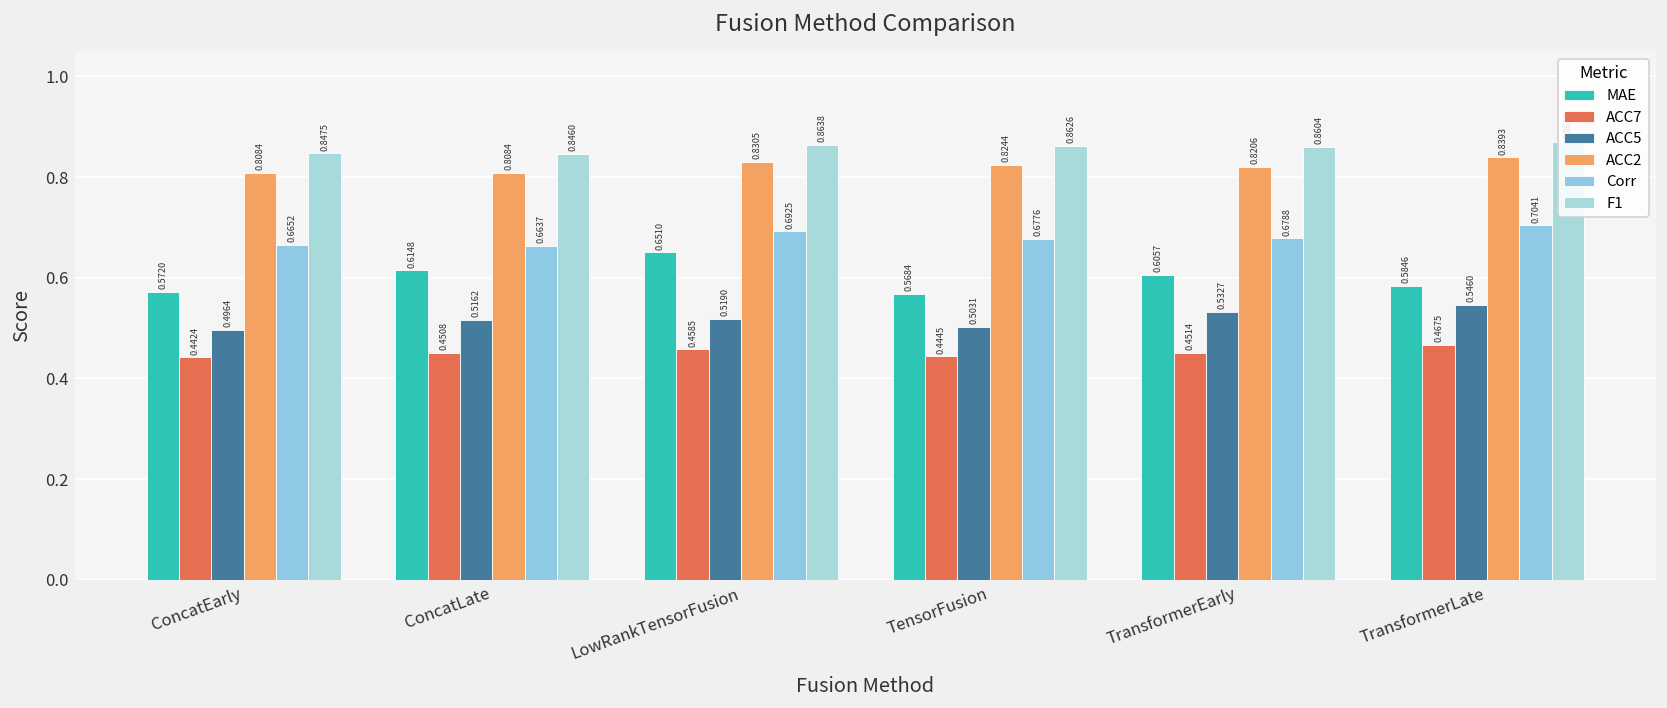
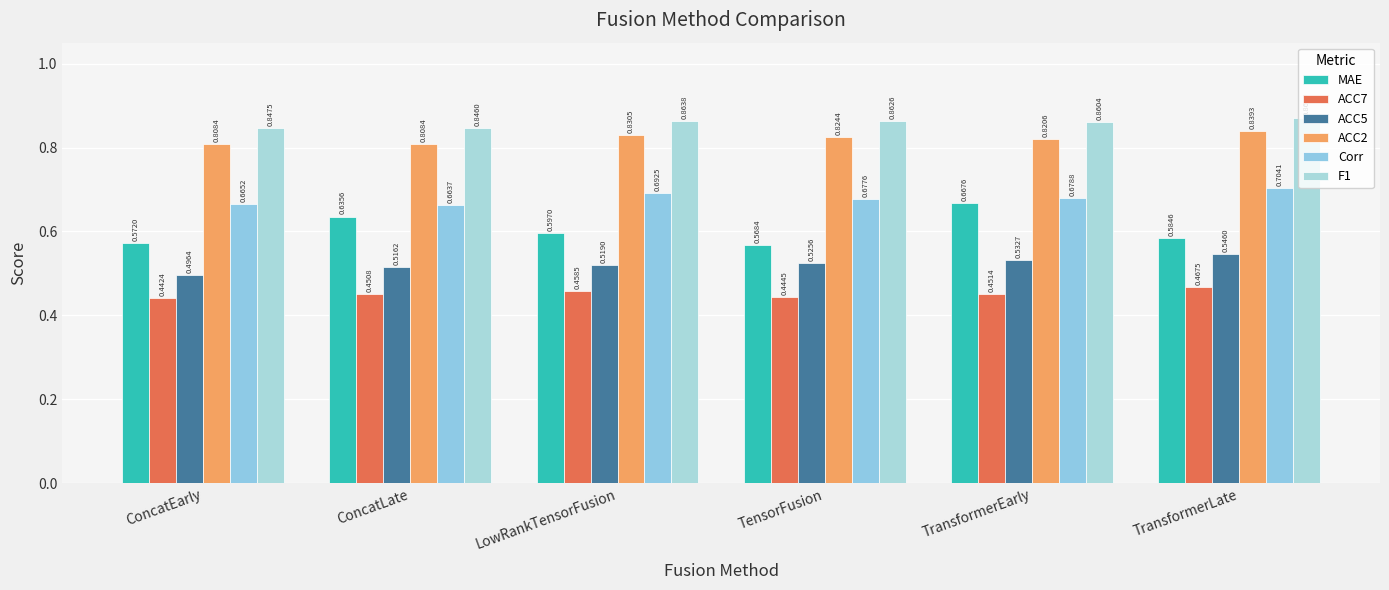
MAE, ConcatLate: 0.6148 -> 0.6356
MAE, LowRankTensorFusion: 0.6510 -> 0.5970
ACC5, TensorFusion: 0.5031 -> 0.5256
MAE, TransformerEarly: 0.6057 -> 0.6676
